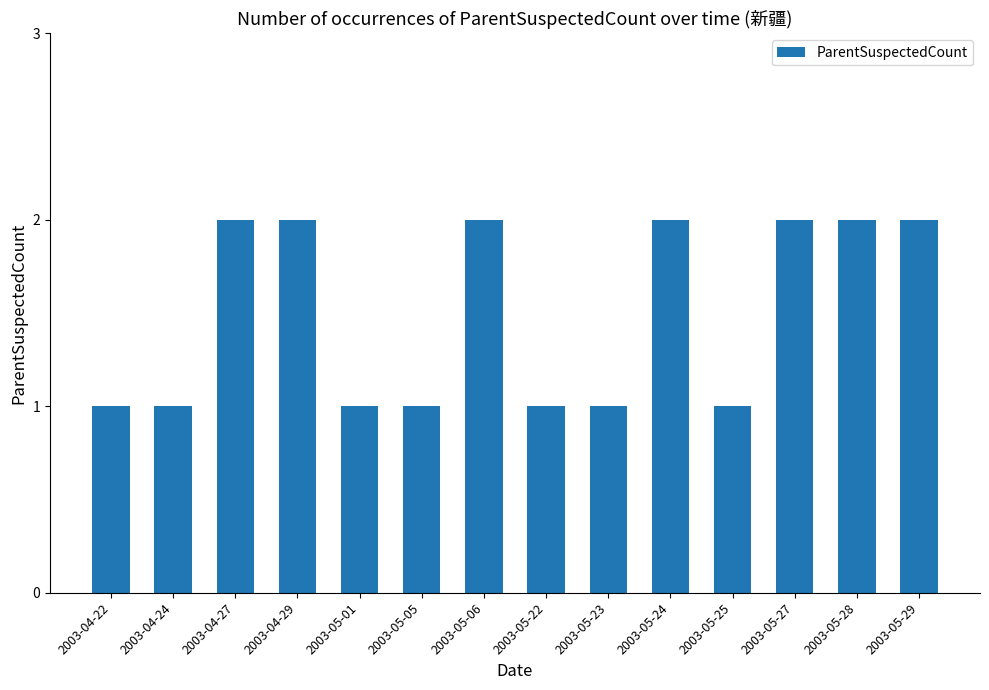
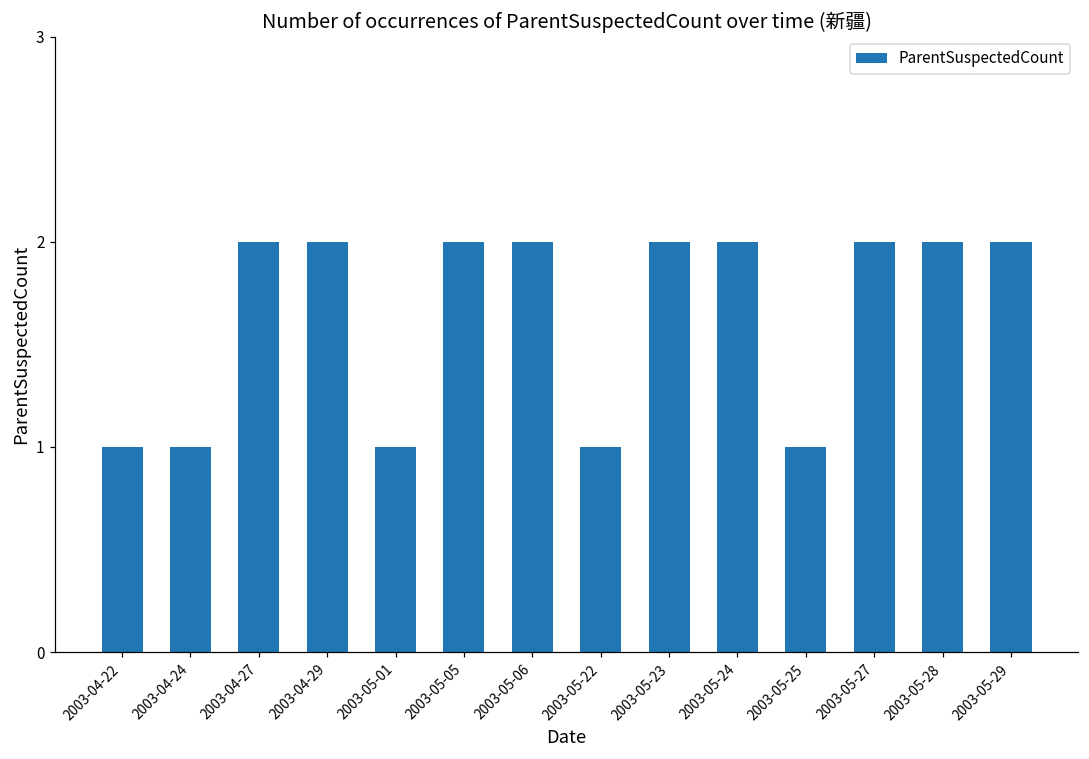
2003-05-05: 1 -> 2
2003-05-23: 1 -> 2
